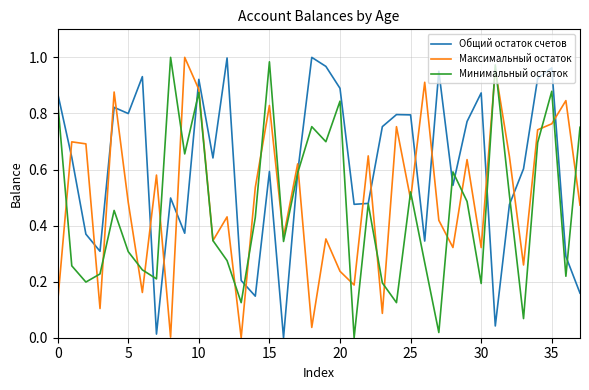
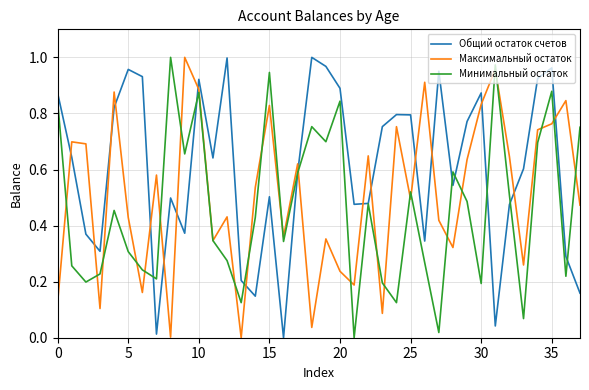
Общий остаток счетов, 5: 0.80 -> 0.96
Максимальный остаток, 5: 0.48 -> 0.43
Общий остаток счетов, 15: 0.59 -> 0.50
Минимальный остаток, 15: 0.98 -> 0.95
Максимальный остаток, 30: 0.32 -> 0.83
